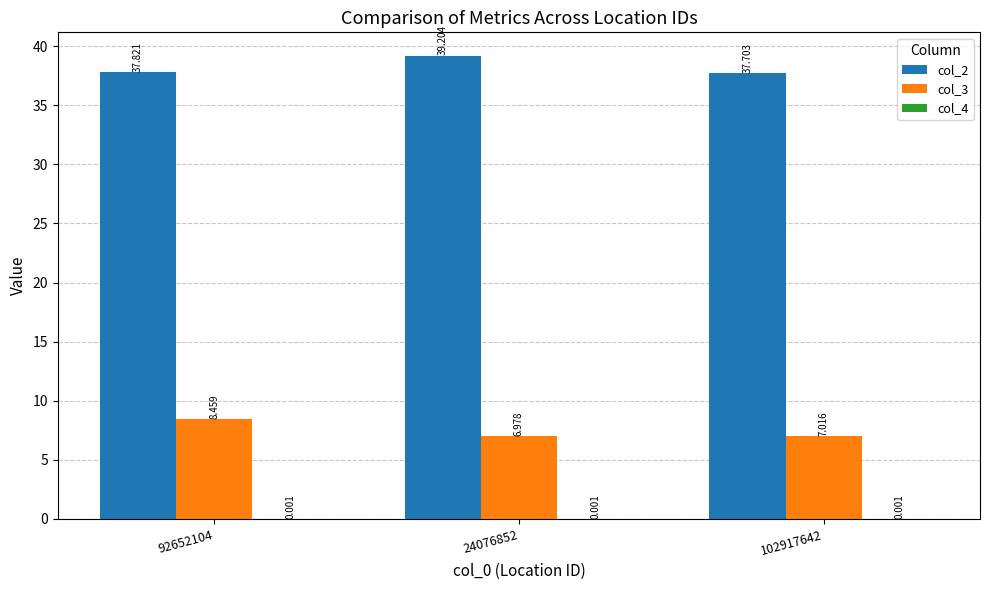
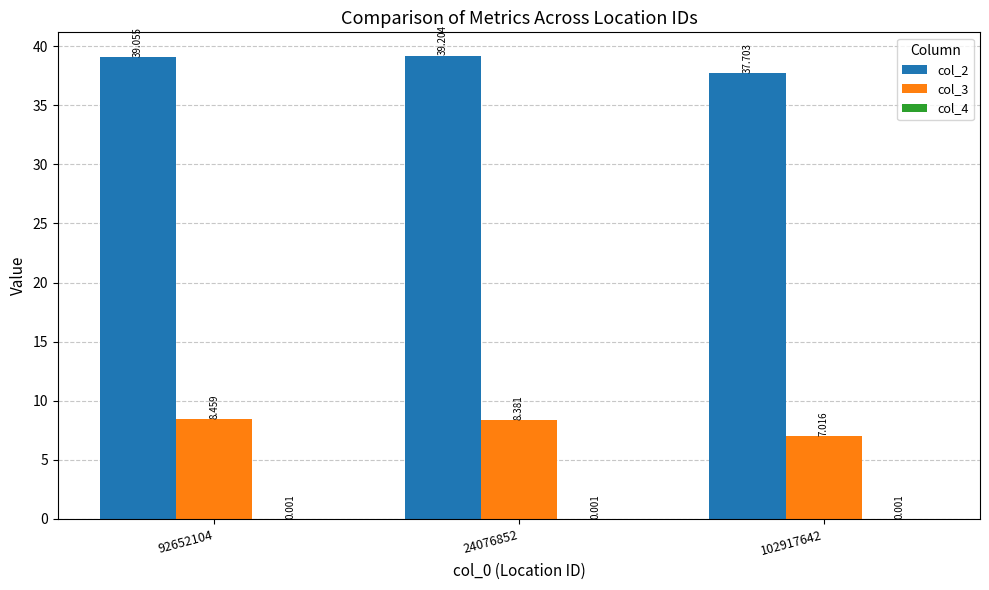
col_2, 92652104: 37.821 -> 39.055
col_3, 24076852: 6.978 -> 8.381
